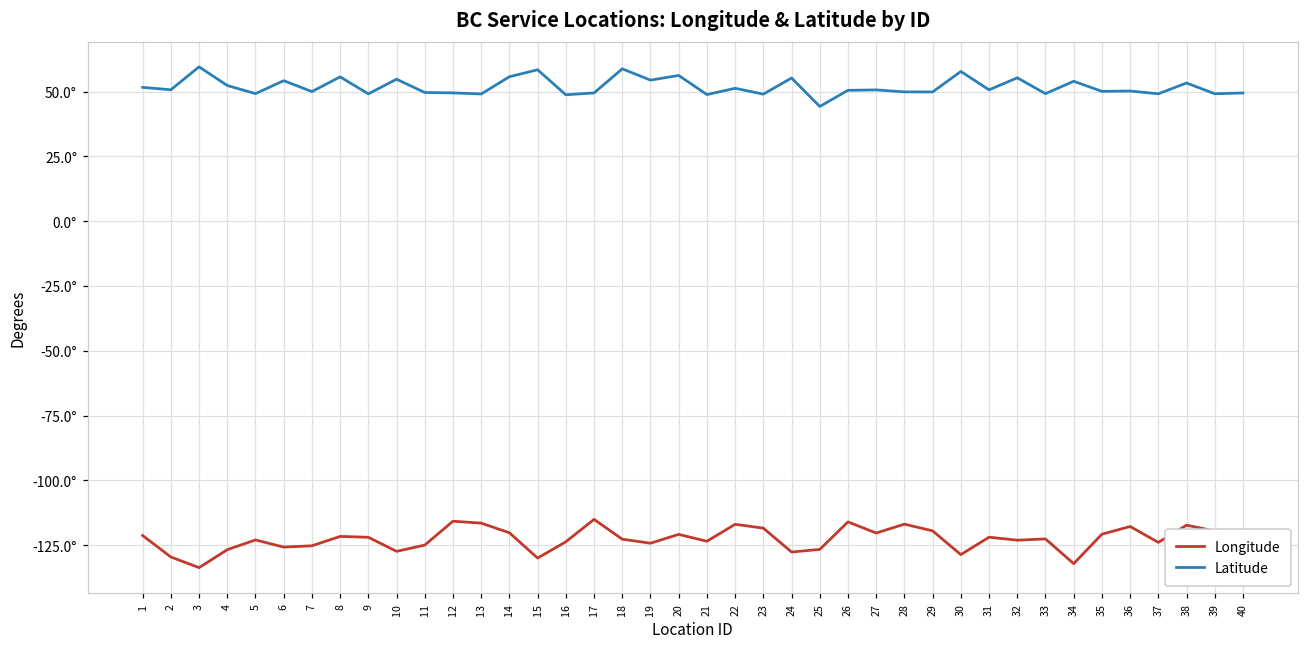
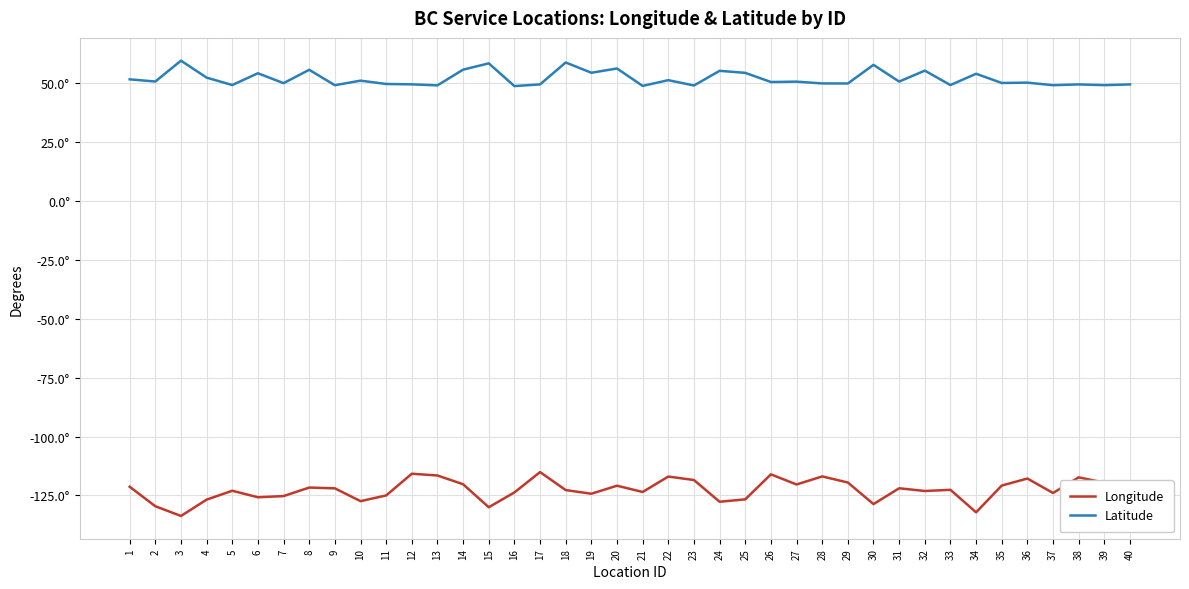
Latitude, 10: 55° -> 51°
Latitude, 25: 44° -> 54°
Latitude, 38: 53° -> 49°
